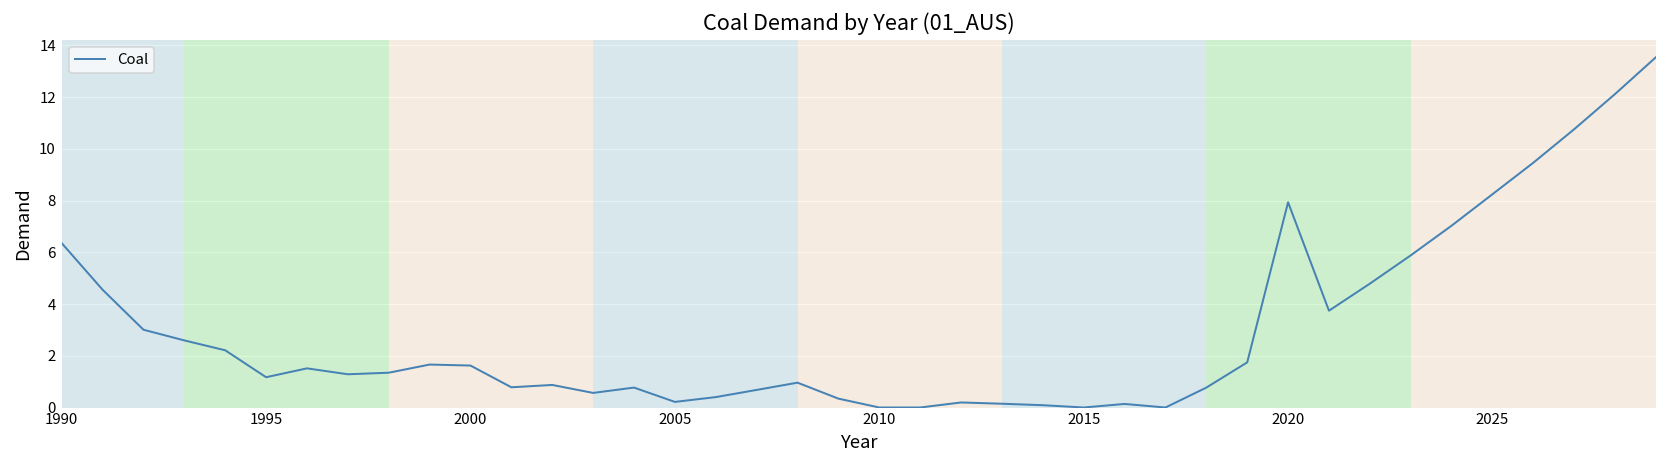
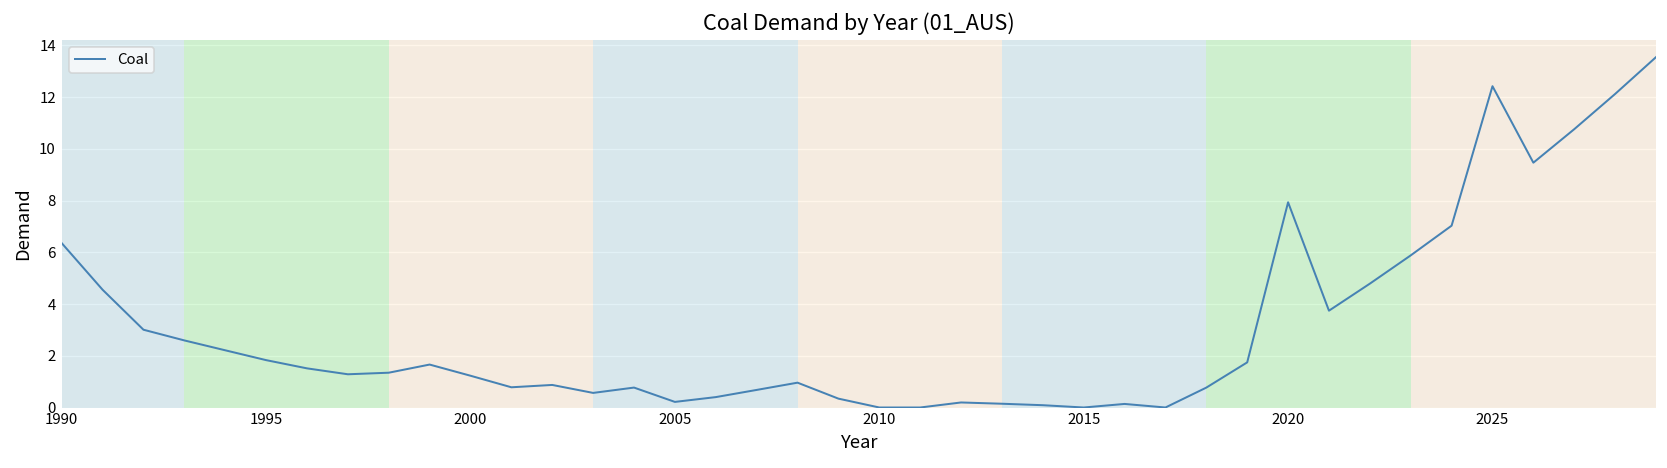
1995: 1.2 -> 1.8
2000: 1.6 -> 1.2
2025: 8.2 -> 12.4
